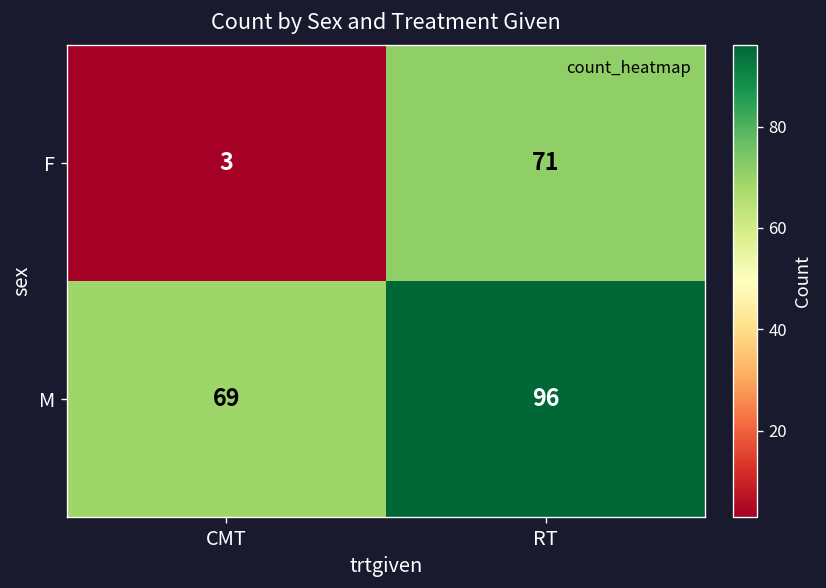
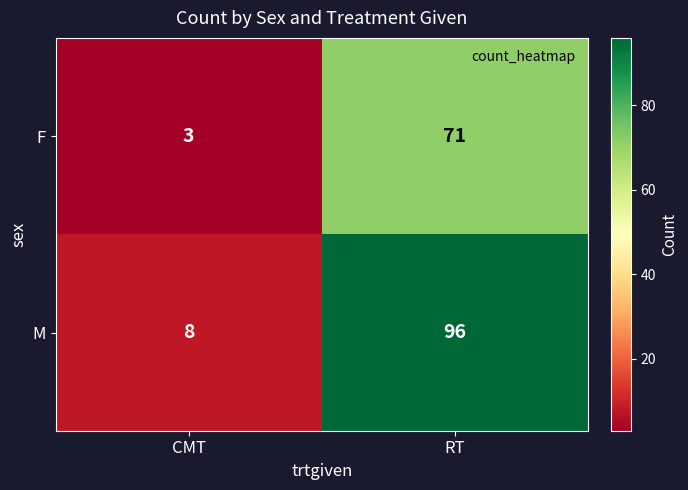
M, CMT: 69 -> 8
